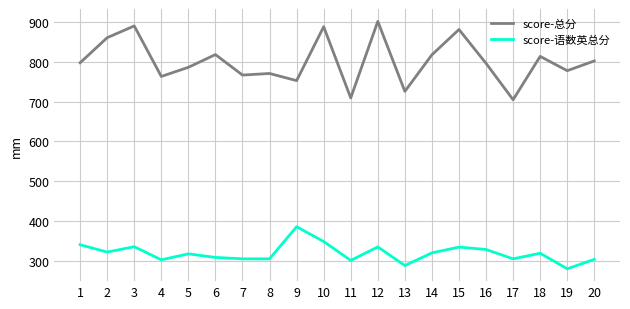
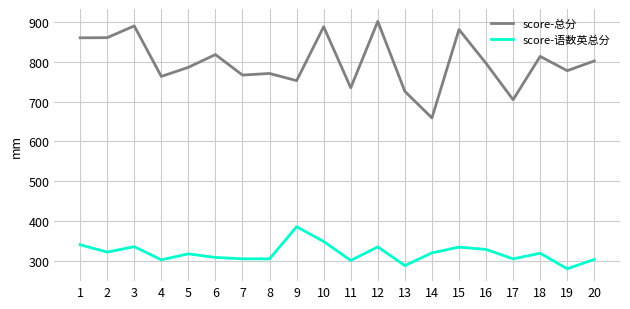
score-总分, 1: 800 -> 860
score-总分, 11: 710 -> 730
score-总分, 14: 820 -> 660
